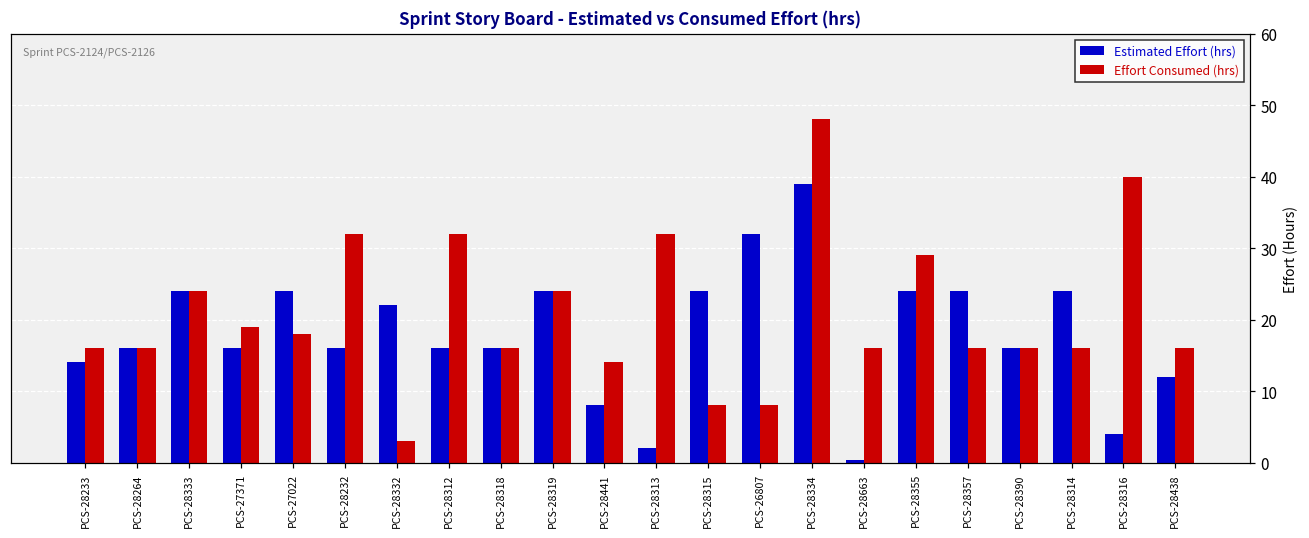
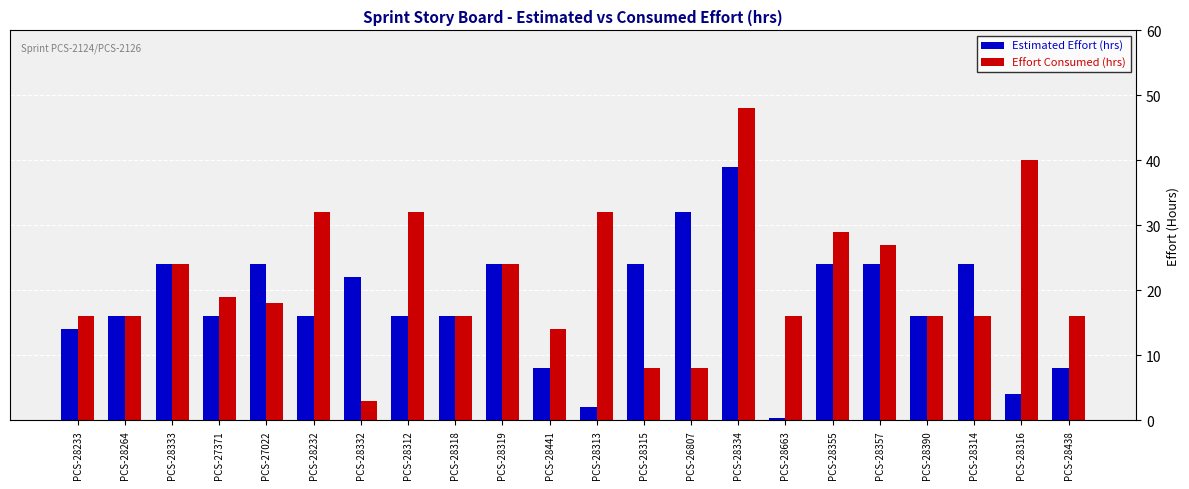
Effort Consumed (hrs), PCS-28357: 16 -> 27
Estimated Effort (hrs), PCS-28438: 12 -> 8
